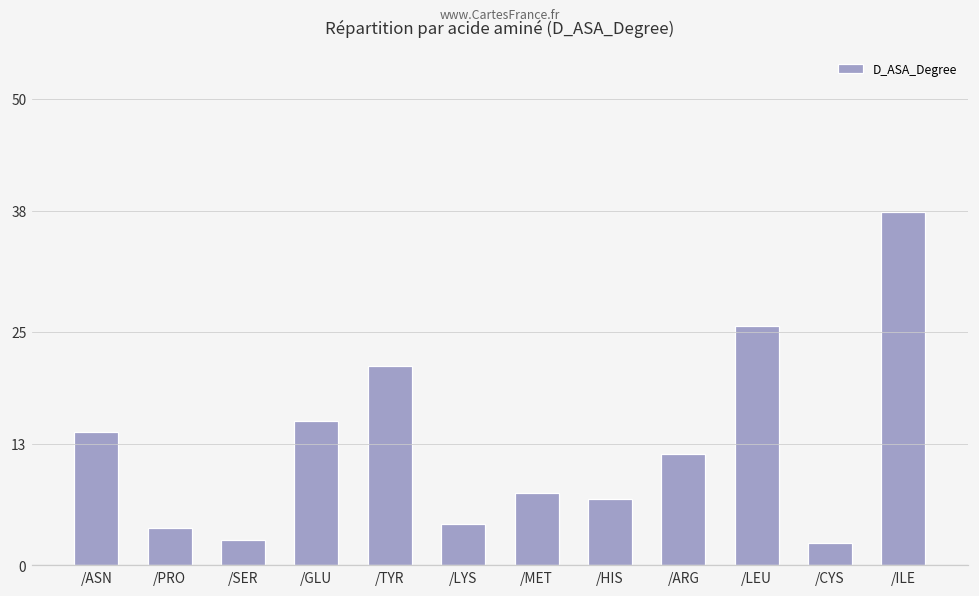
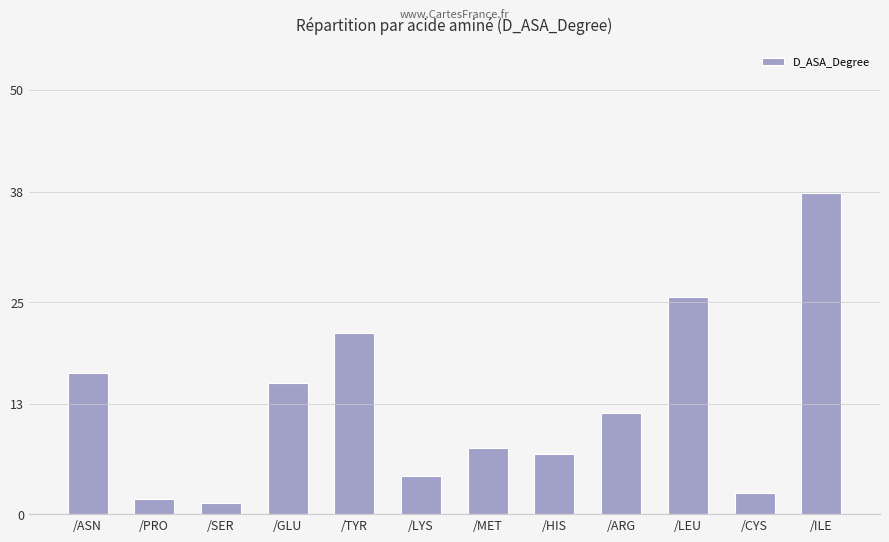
/ASN: 14 -> 17
/PRO: 4 -> 2
/SER: 3 -> 1
